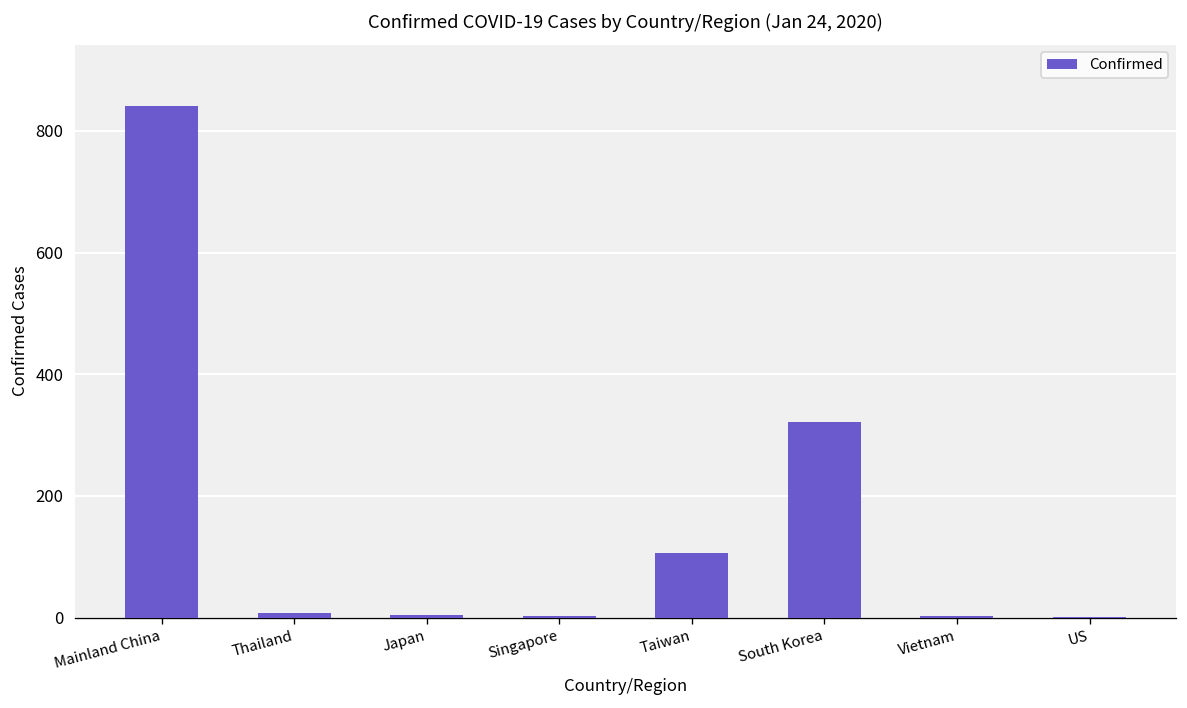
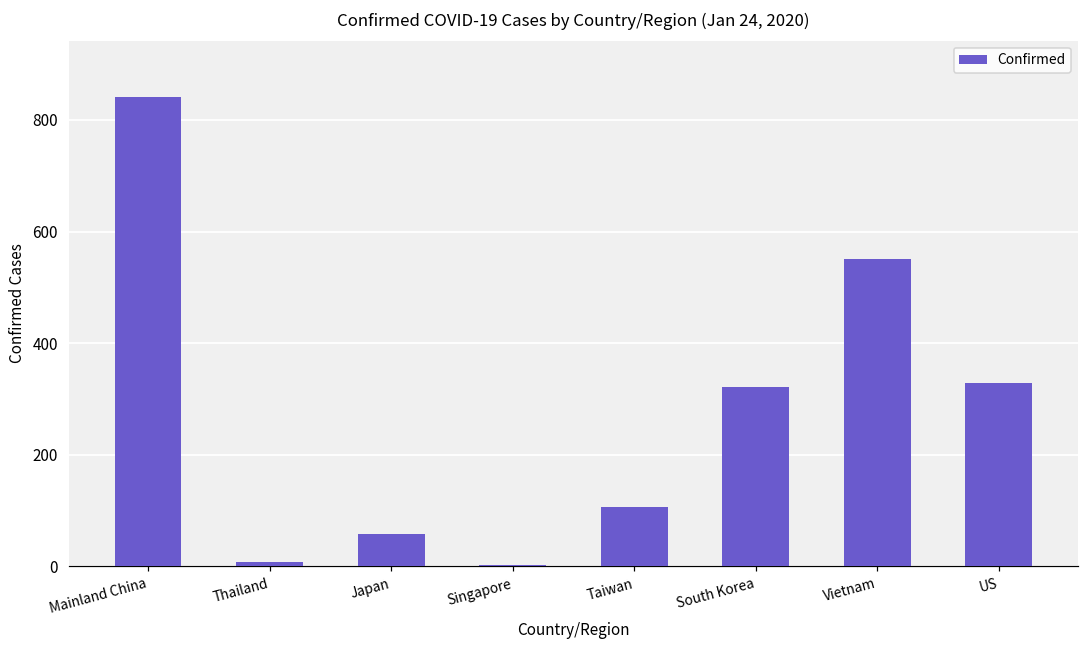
Japan: 10 -> 60
Vietnam: 0 -> 550
US: 0 -> 330
